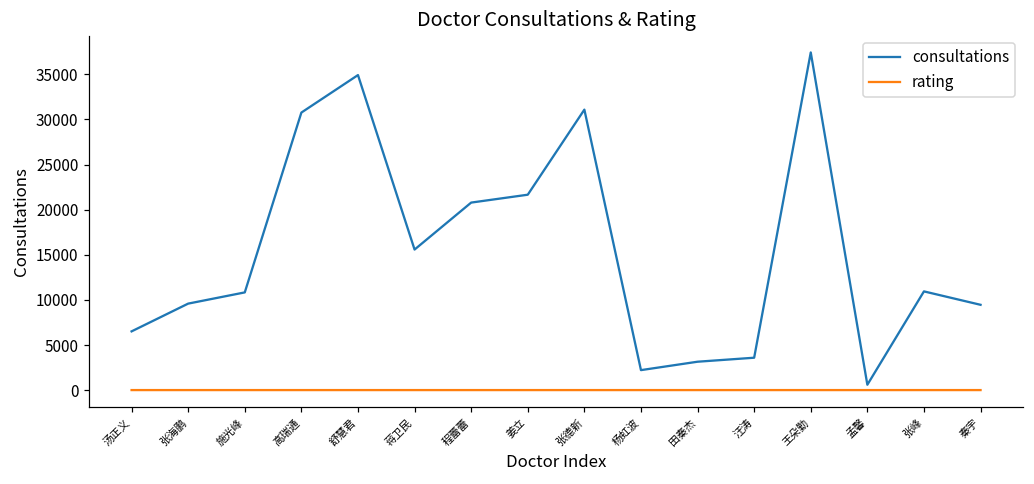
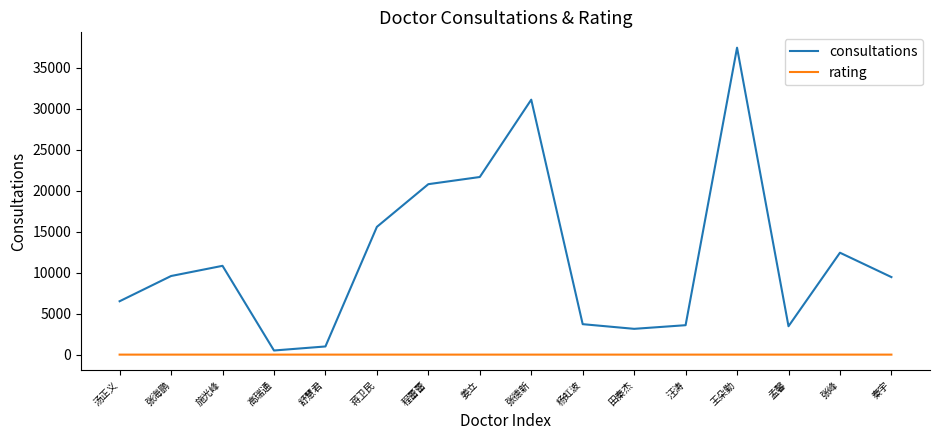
consultations, 高瑞通: 31000 -> 1000
consultations, 舒慧君: 35000 -> 1000
consultations, 杨虹波: 2000 -> 4000
consultations, 孟馨: 1000 -> 3000
consultations, 张峰: 11000 -> 12000
